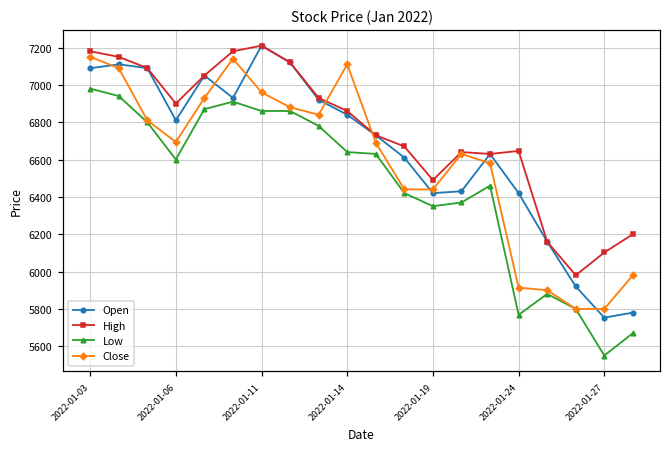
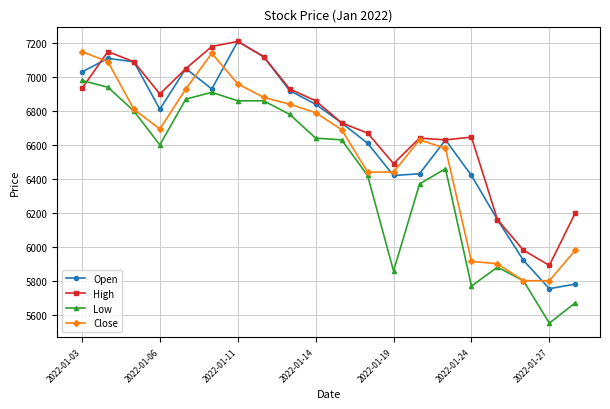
Open, 2022-01-03: 7090 -> 7030
High, 2022-01-03: 7180 -> 6930
Close, 2022-01-14: 7110 -> 6790
Low, 2022-01-19: 6350 -> 5860
High, 2022-01-27: 6100 -> 5890
